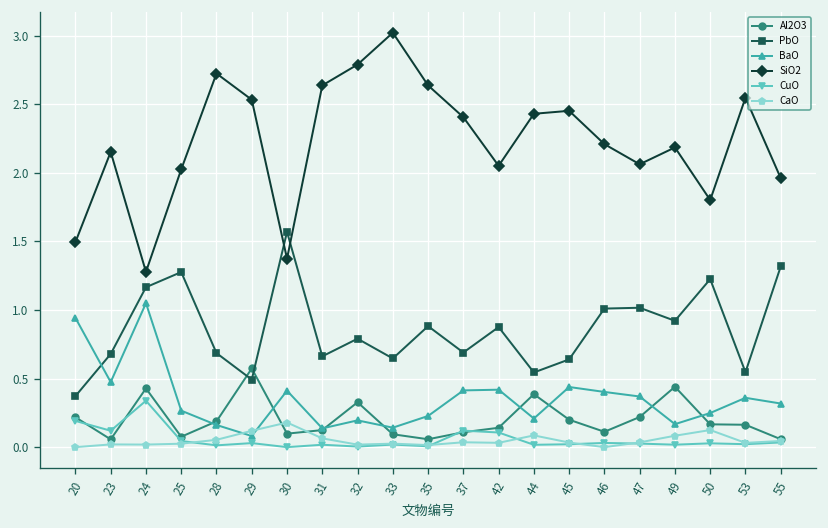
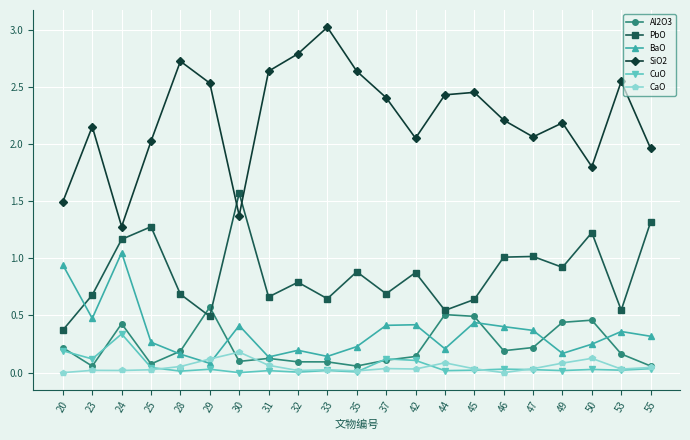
Al2O3, 32: 0.33 -> 0.09
Al2O3, 44: 0.39 -> 0.51
Al2O3, 45: 0.20 -> 0.49
Al2O3, 46: 0.11 -> 0.19
Al2O3, 50: 0.17 -> 0.46
